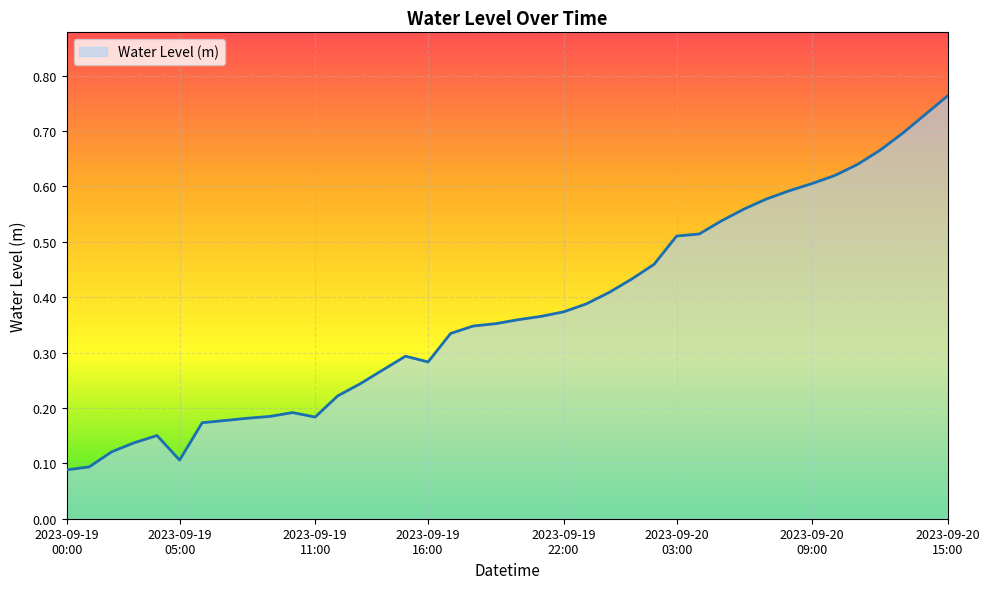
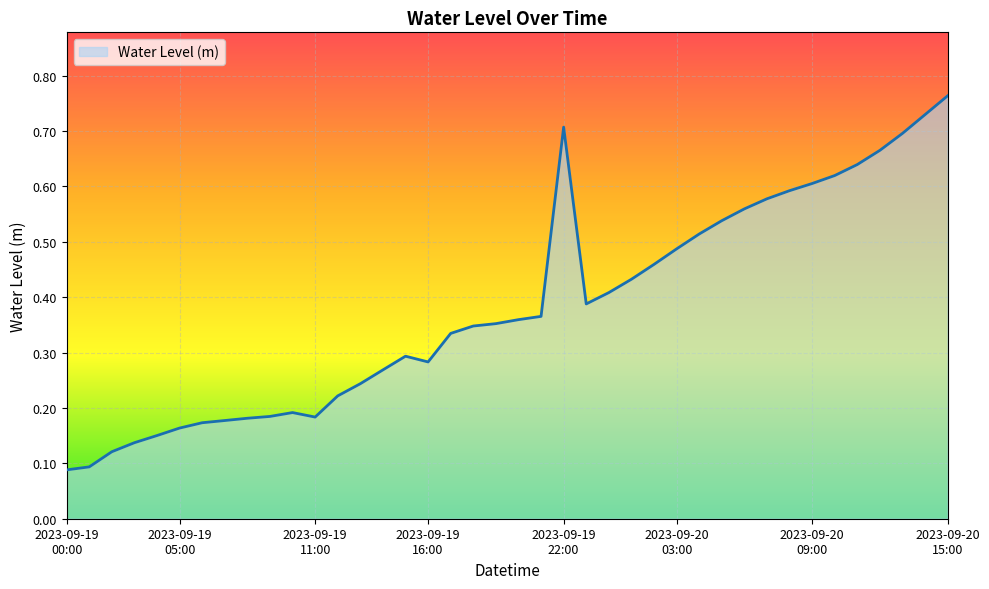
2023-09-19 05:00: 0.11 -> 0.16
2023-09-19 22:00: 0.37 -> 0.71
2023-09-20 03:00: 0.51 -> 0.49
